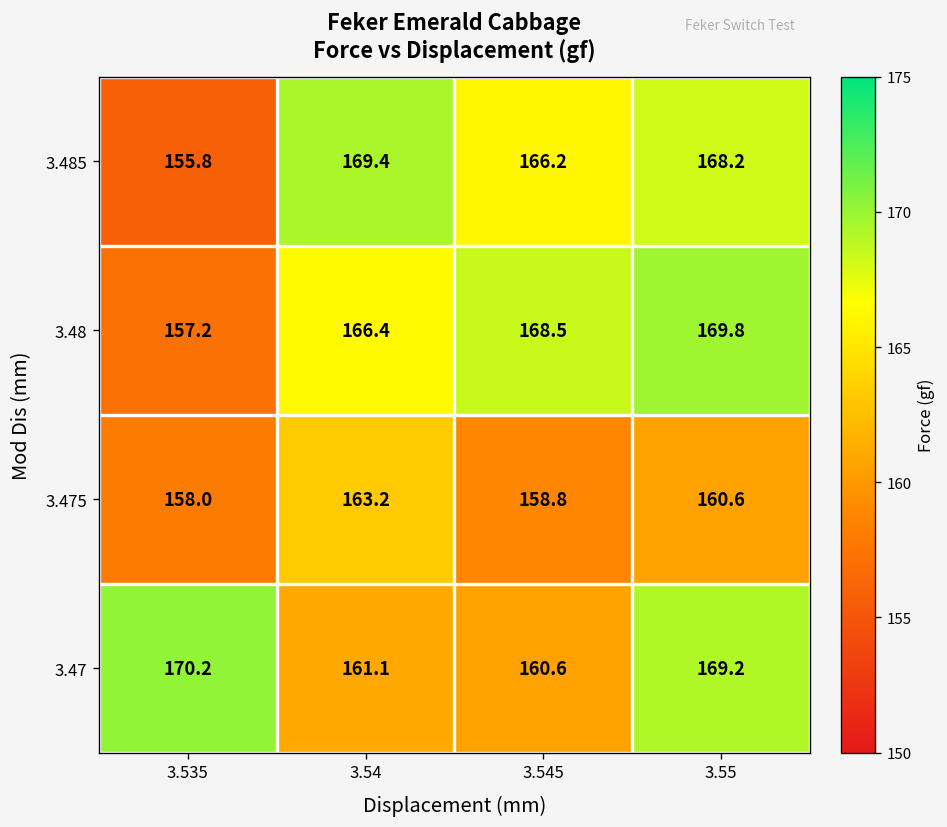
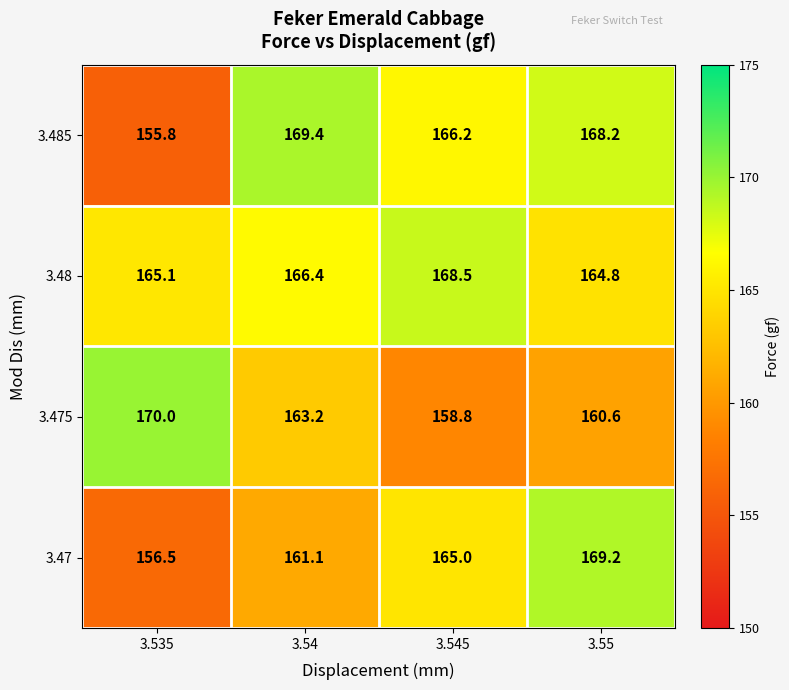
3.48, 3.535: 157.2 -> 165.1
3.48, 3.55: 169.8 -> 164.8
3.475, 3.535: 158.0 -> 170.0
3.47, 3.535: 170.2 -> 156.5
3.47, 3.545: 160.6 -> 165.0
